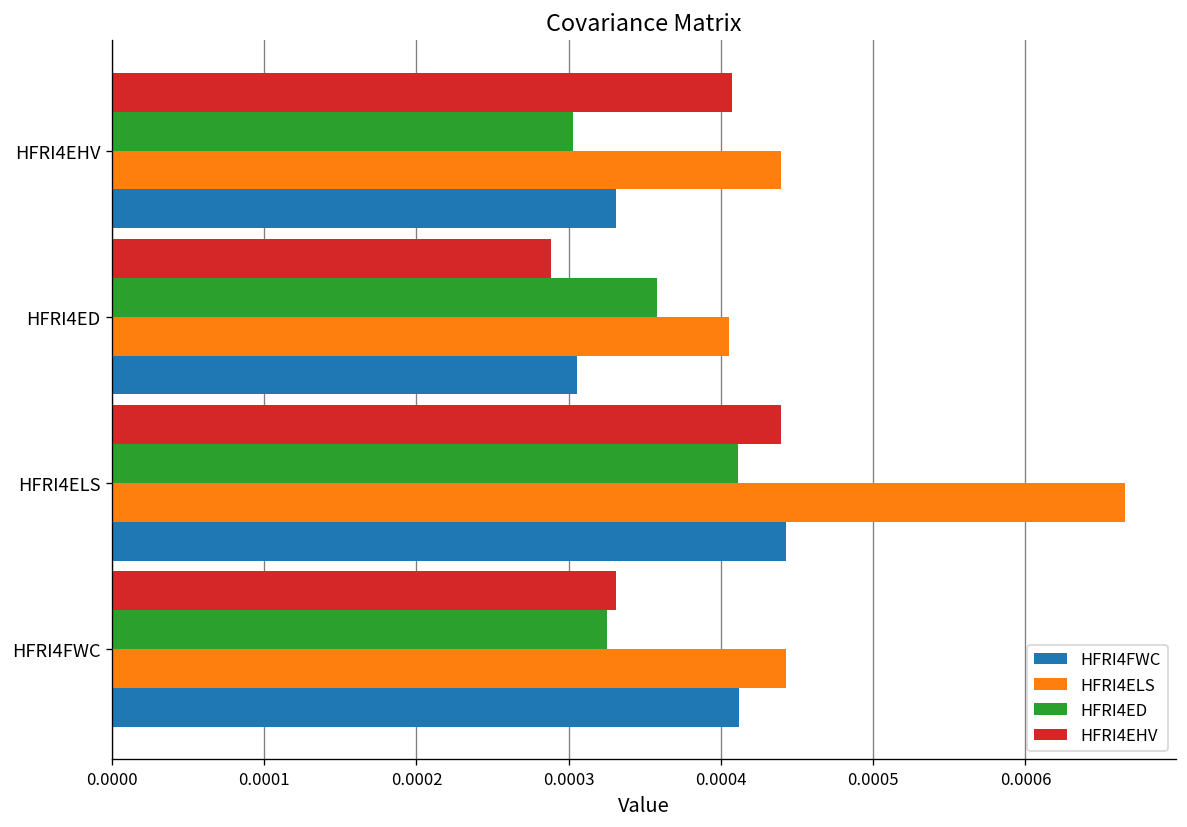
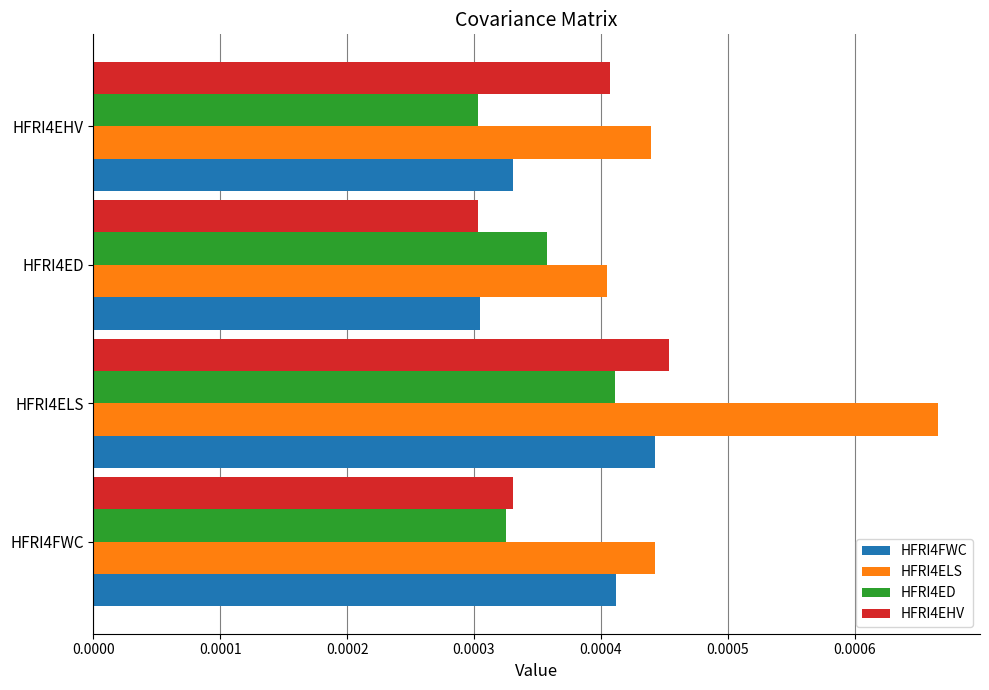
HFRI4EHV, HFRI4ED: 0.000289 -> 0.000303
HFRI4EHV, HFRI4ELS: 0.000439 -> 0.000454
